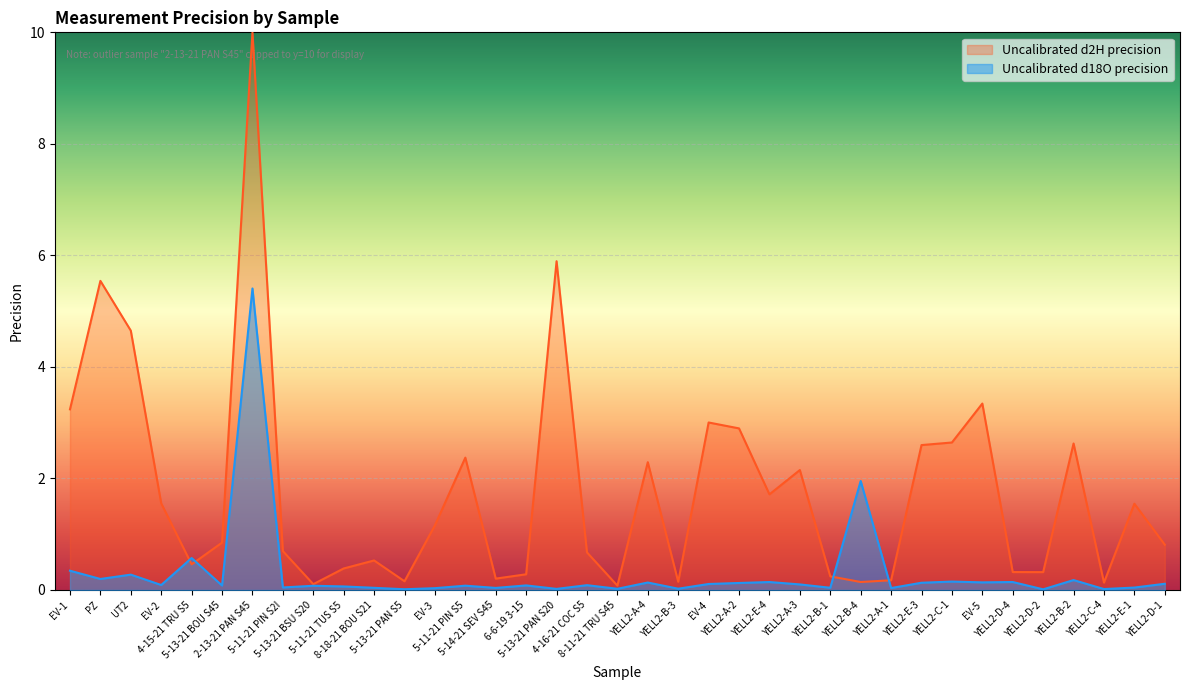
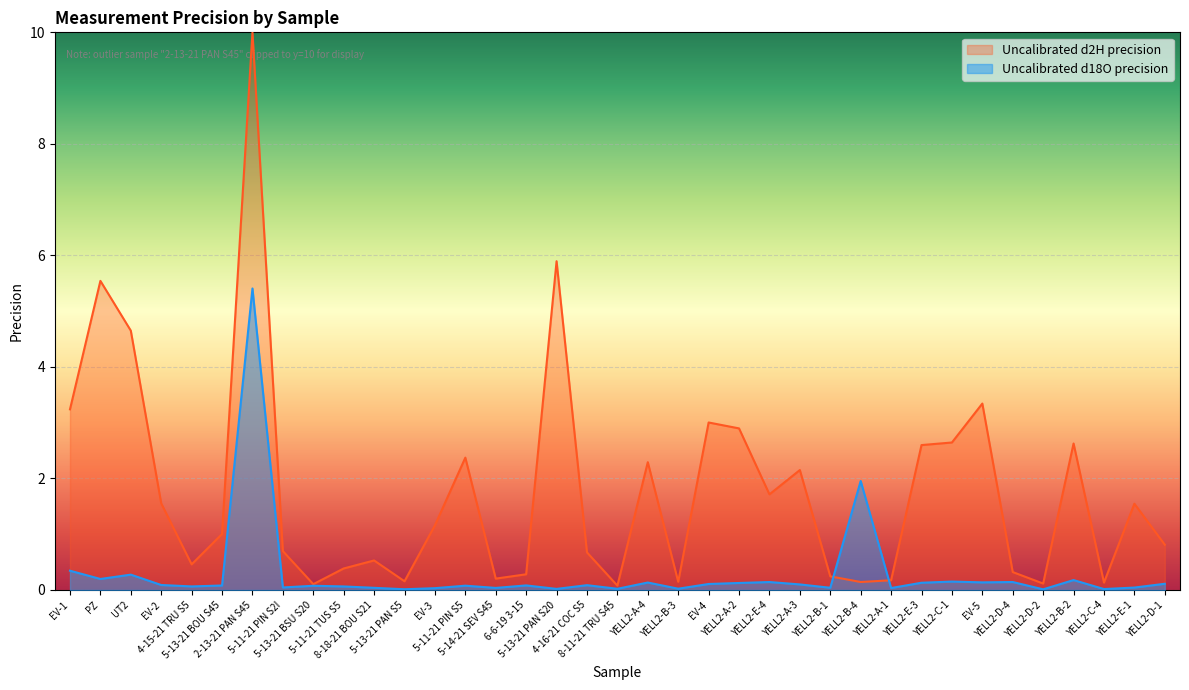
Uncalibrated d18O precision, 4-15-21 TRU S5: 0.6 -> 0.1
Uncalibrated d2H precision, 5-13-21 BOU S45: 0.8 -> 1.0
Uncalibrated d2H precision, YELL2-D-2: 0.3 -> 0.1
